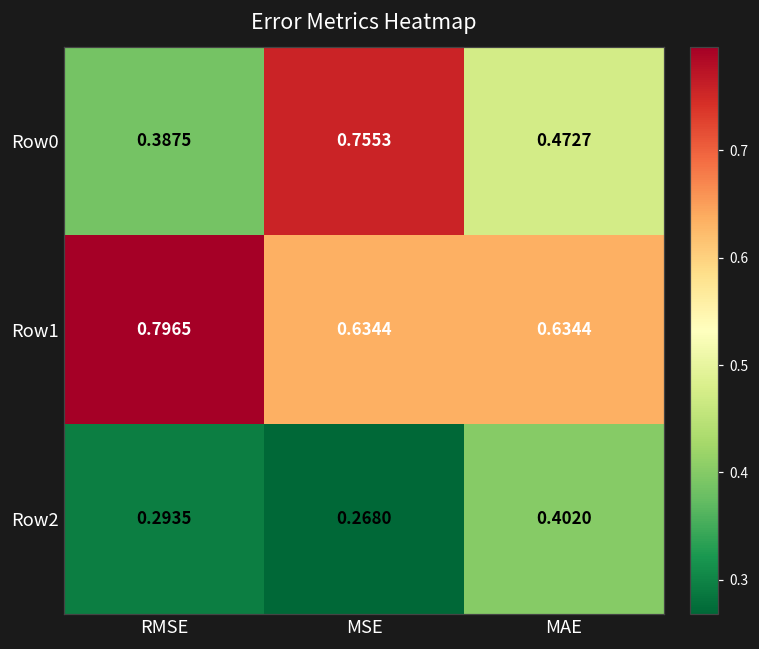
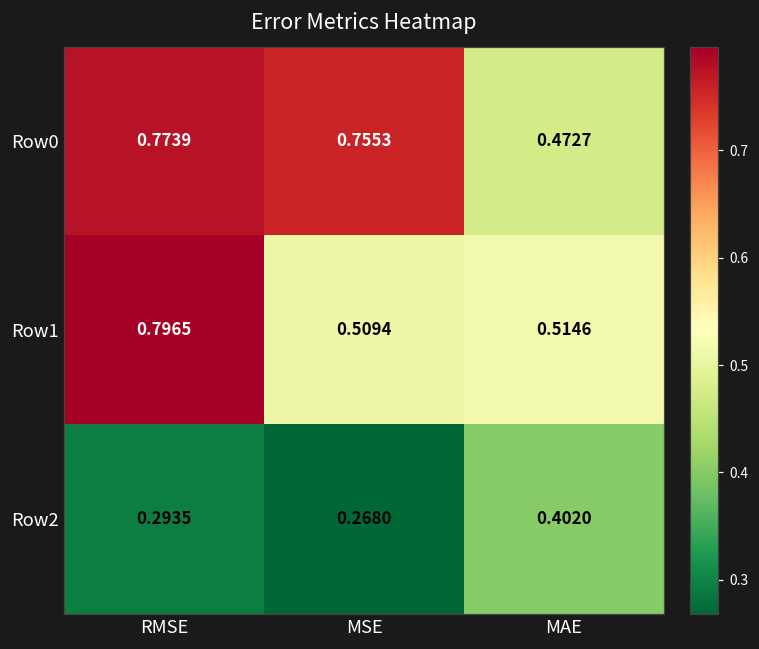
Row0, RMSE: 0.3875 -> 0.7739
Row1, MSE: 0.6344 -> 0.5094
Row1, MAE: 0.6344 -> 0.5146
